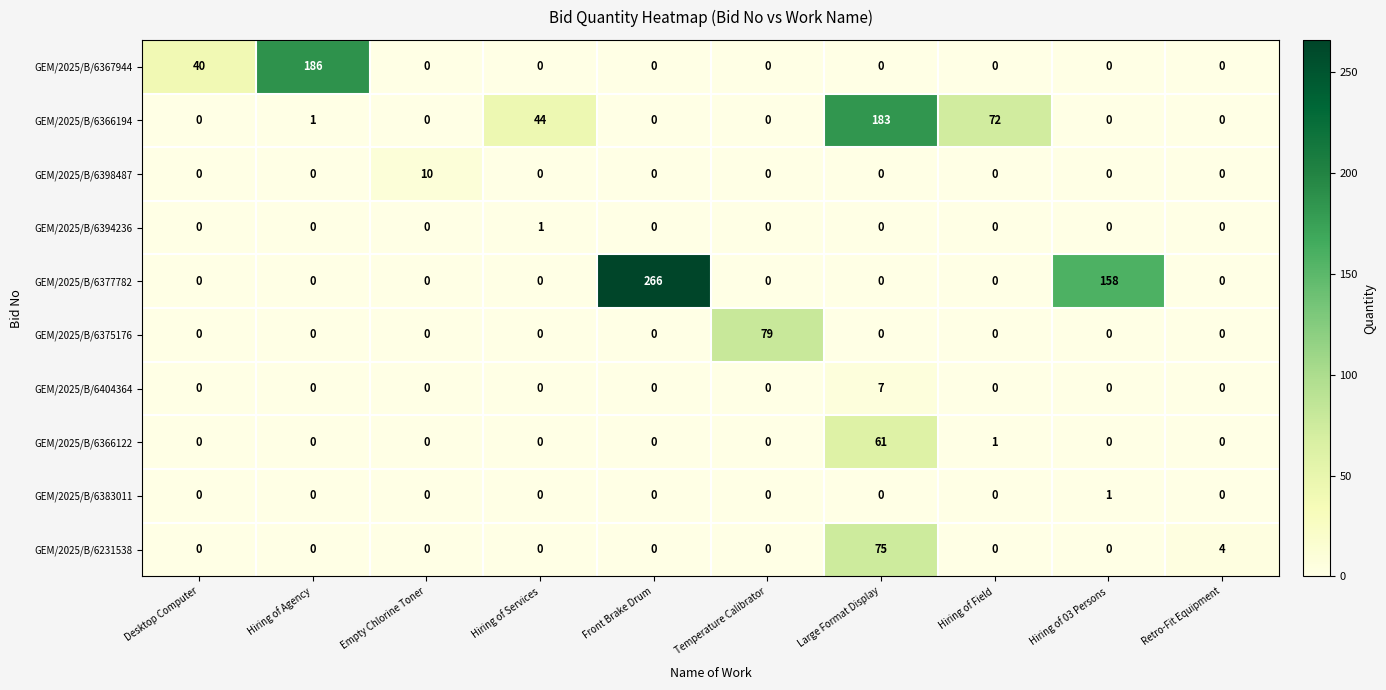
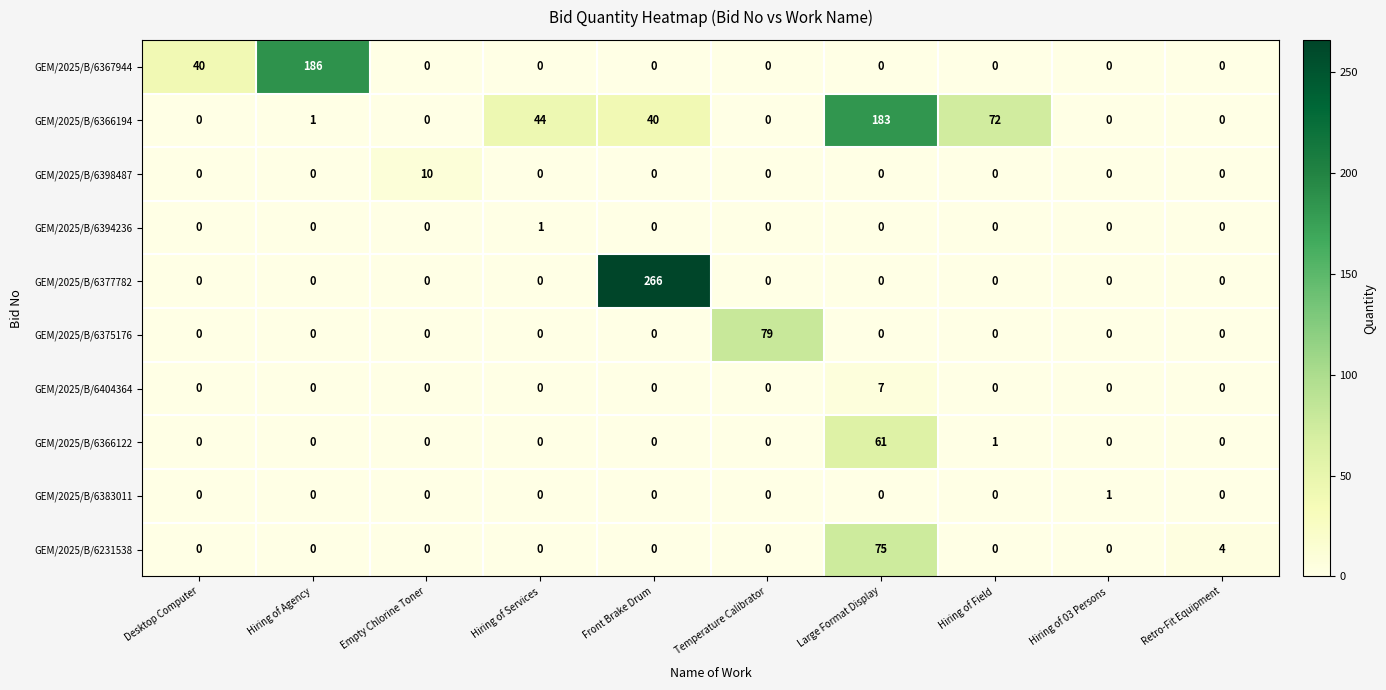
GEM/2025/B/6366194, Front Brake Drum: 0 -> 40
GEM/2025/B/6377782, Hiring of 03 Persons: 158 -> 0
